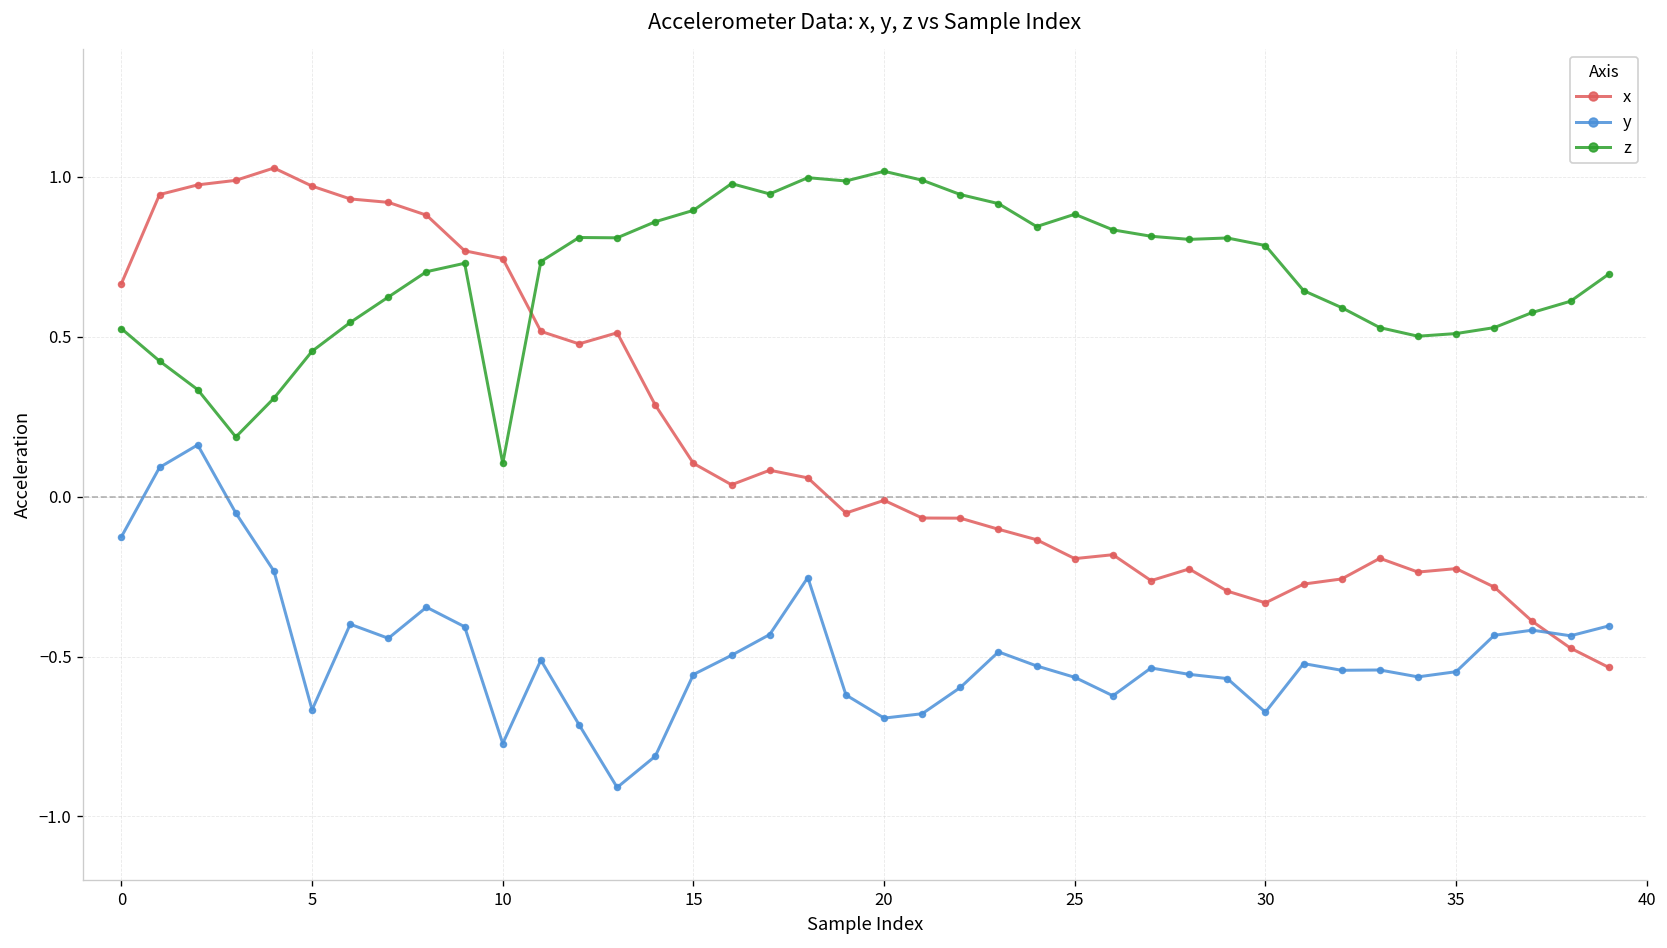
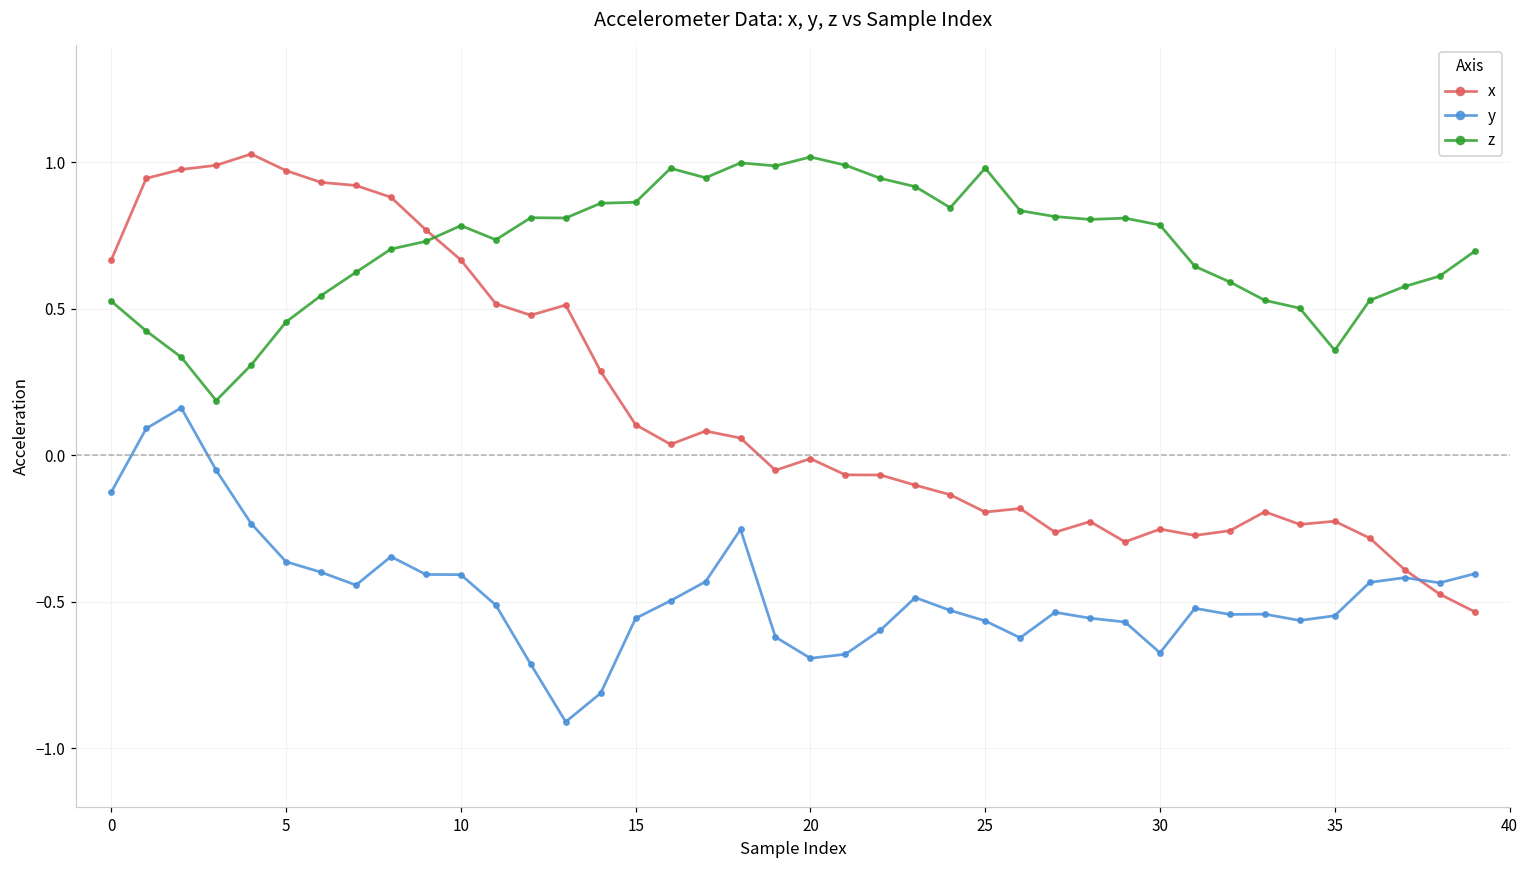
y, 5: -0.67 -> -0.36
x, 10: 0.74 -> 0.67
y, 10: -0.77 -> -0.41
z, 10: 0.10 -> 0.78
z, 15: 0.89 -> 0.86
z, 25: 0.88 -> 0.98
x, 30: -0.33 -> -0.25
z, 35: 0.51 -> 0.36
